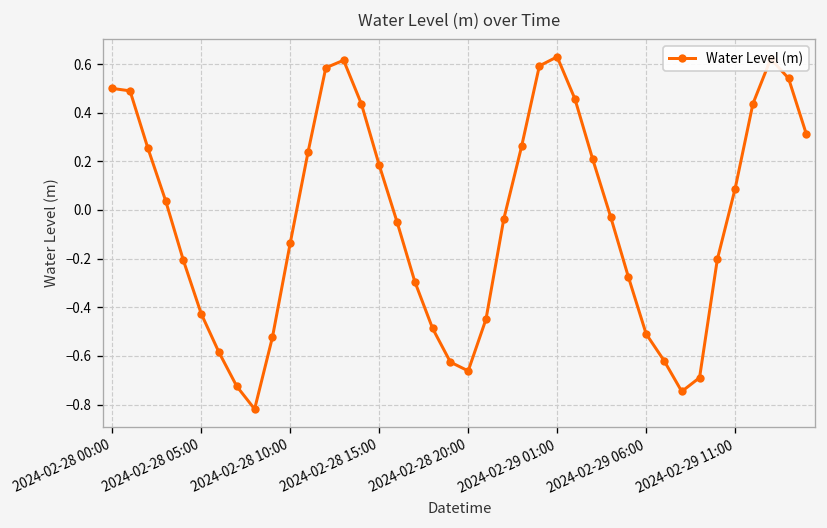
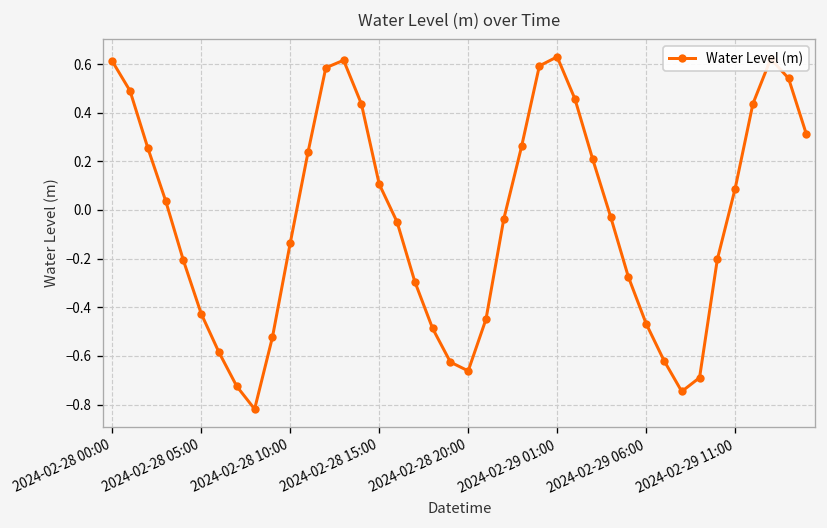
2024-02-28 00:00: 0.50 -> 0.61
2024-02-28 15:00: 0.18 -> 0.11
2024-02-29 06:00: -0.51 -> -0.47
